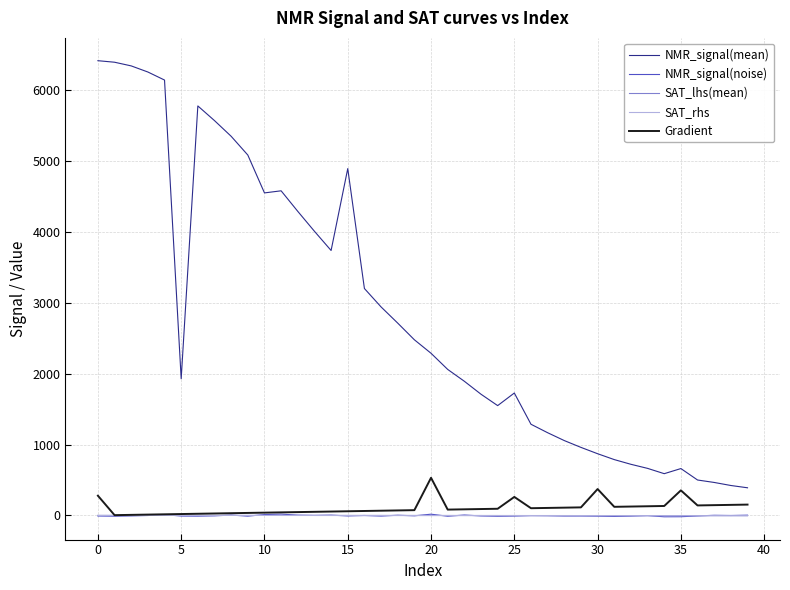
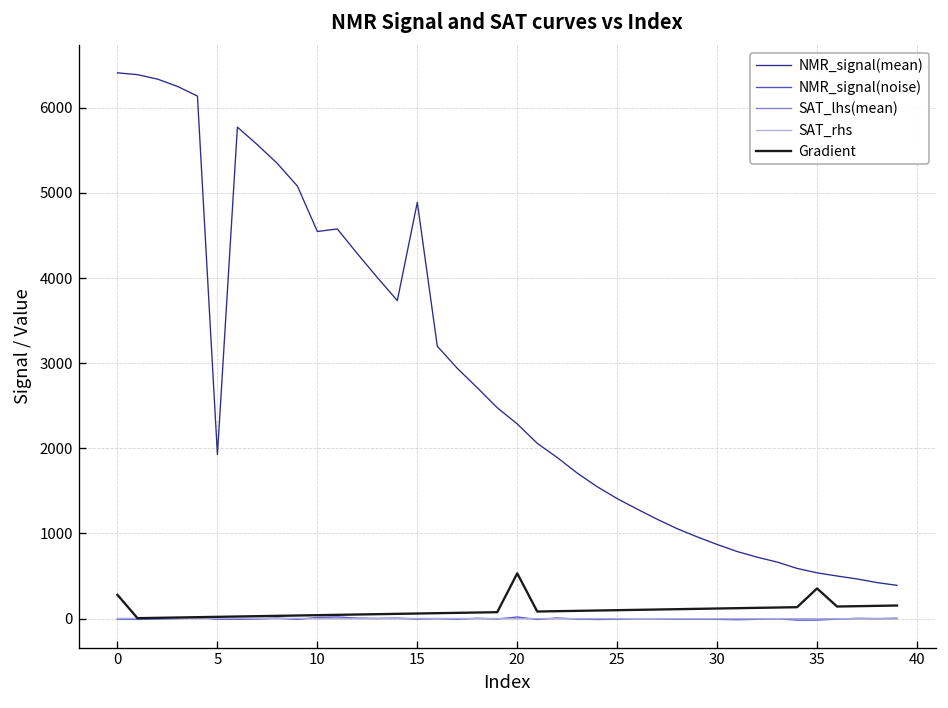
NMR_signal(mean), 25: 1700 -> 1400
Gradient, 25: 300 -> 100
Gradient, 30: 400 -> 100
NMR_signal(mean), 35: 700 -> 500
